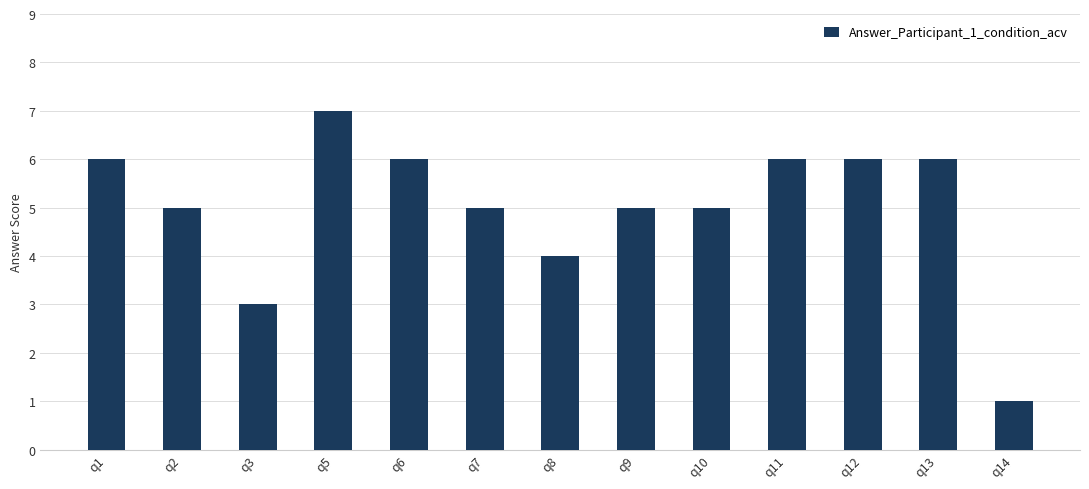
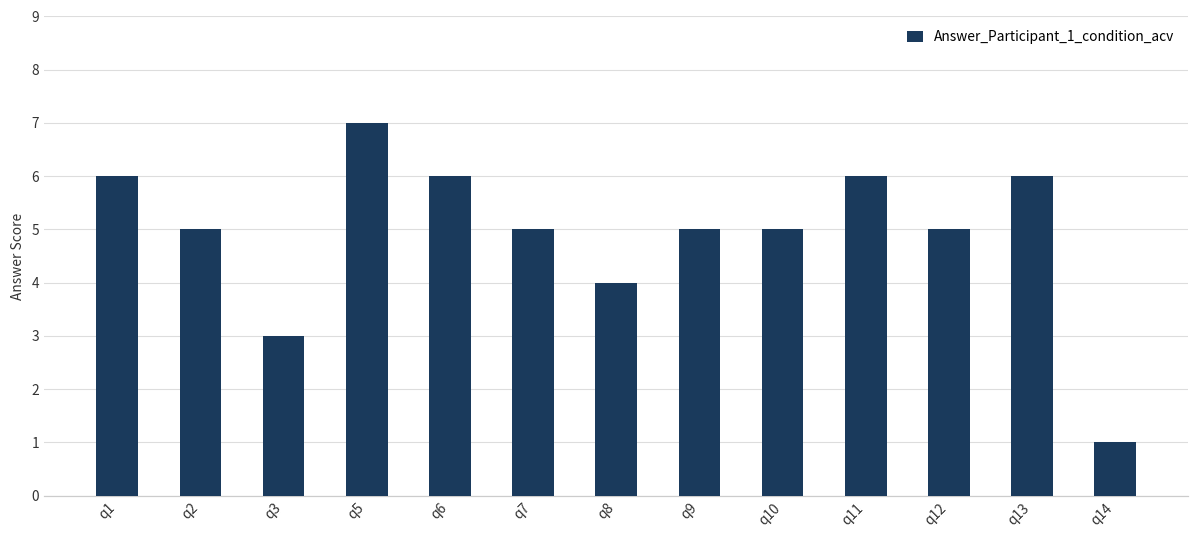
q12: 6 -> 5
